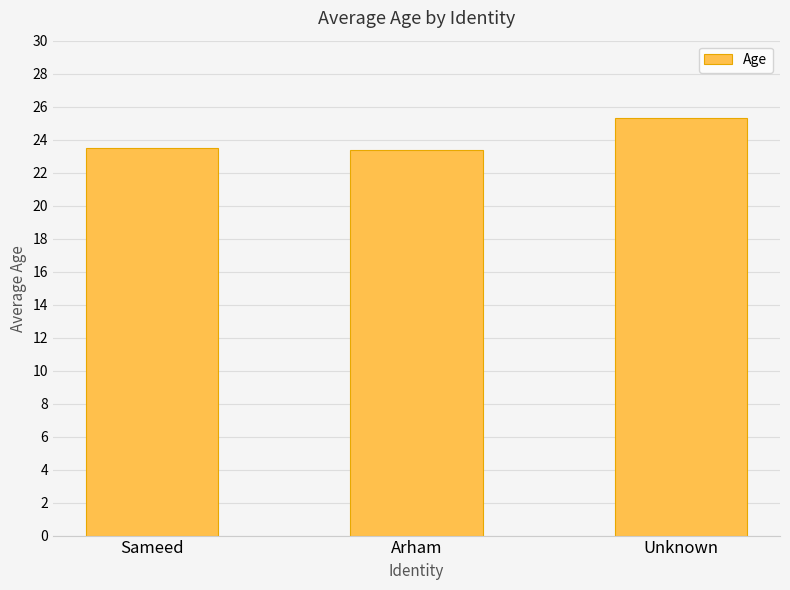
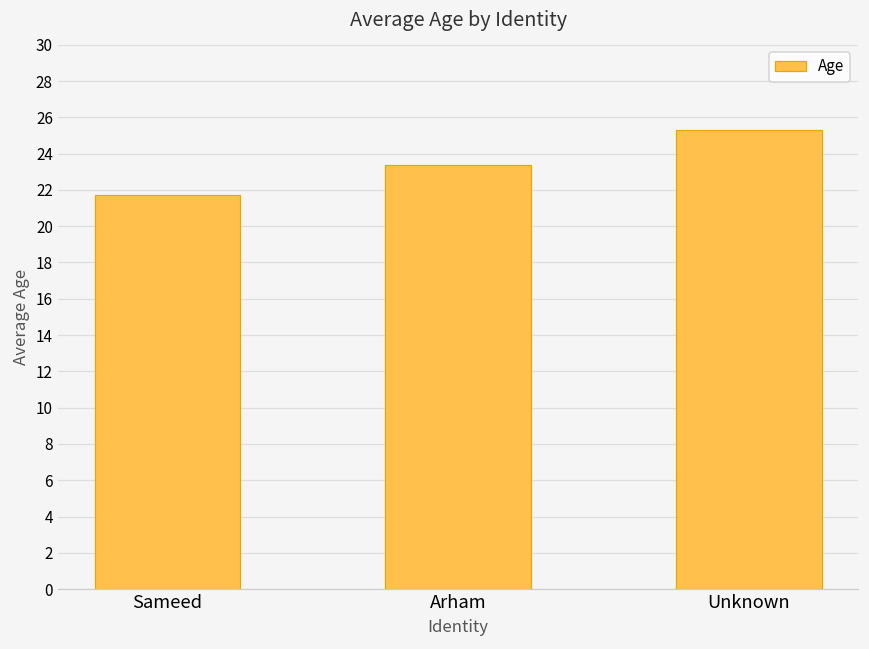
Sameed: 23.5 -> 21.7
